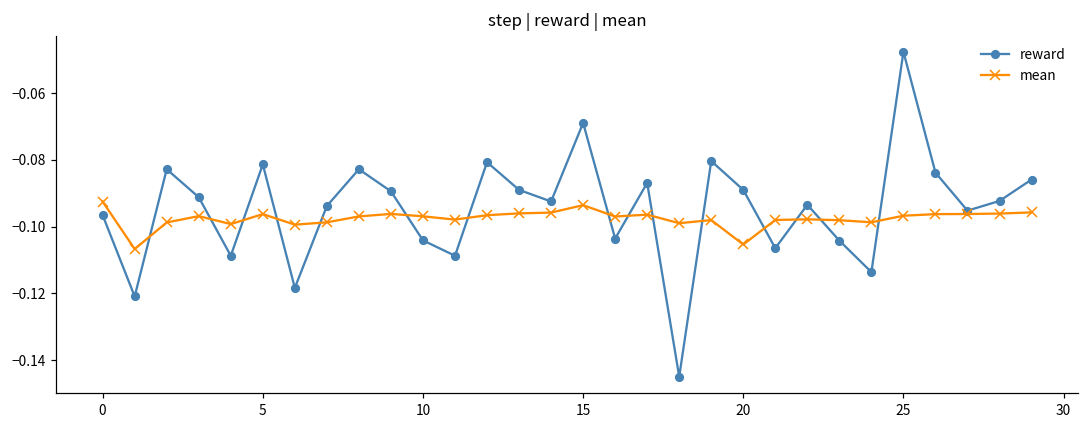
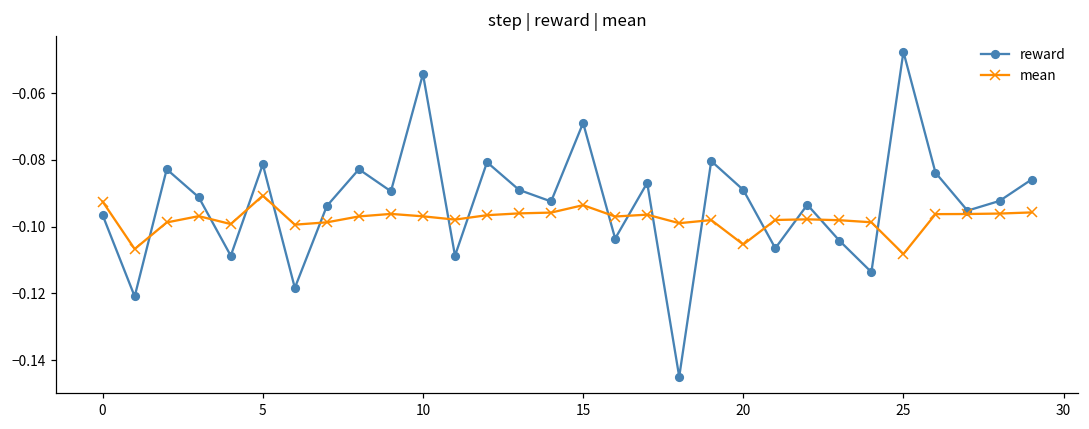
mean, 5: -0.096 -> -0.091
reward, 10: -0.104 -> -0.054
mean, 25: -0.097 -> -0.108
